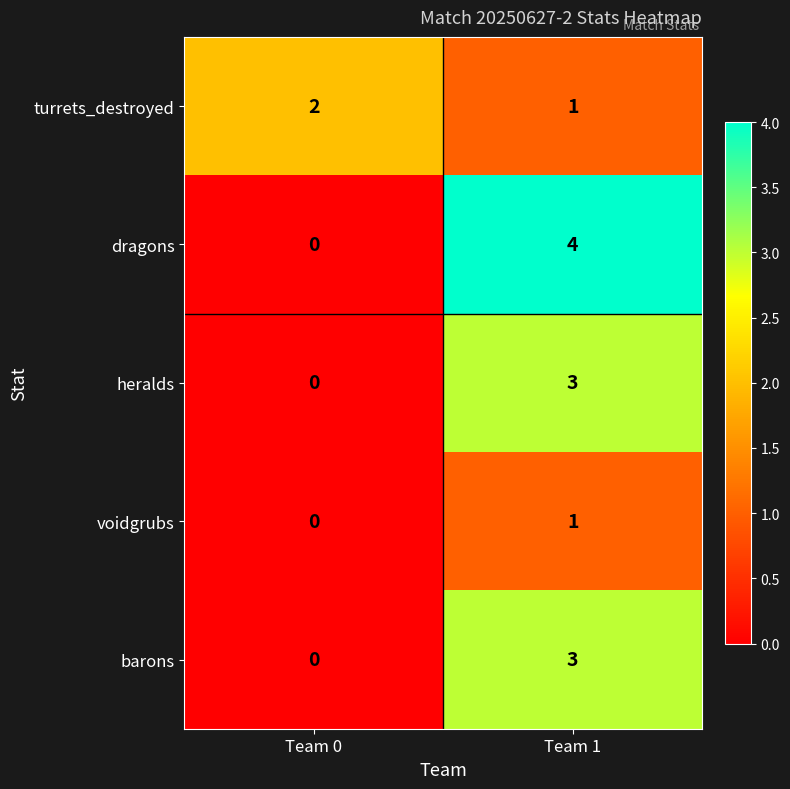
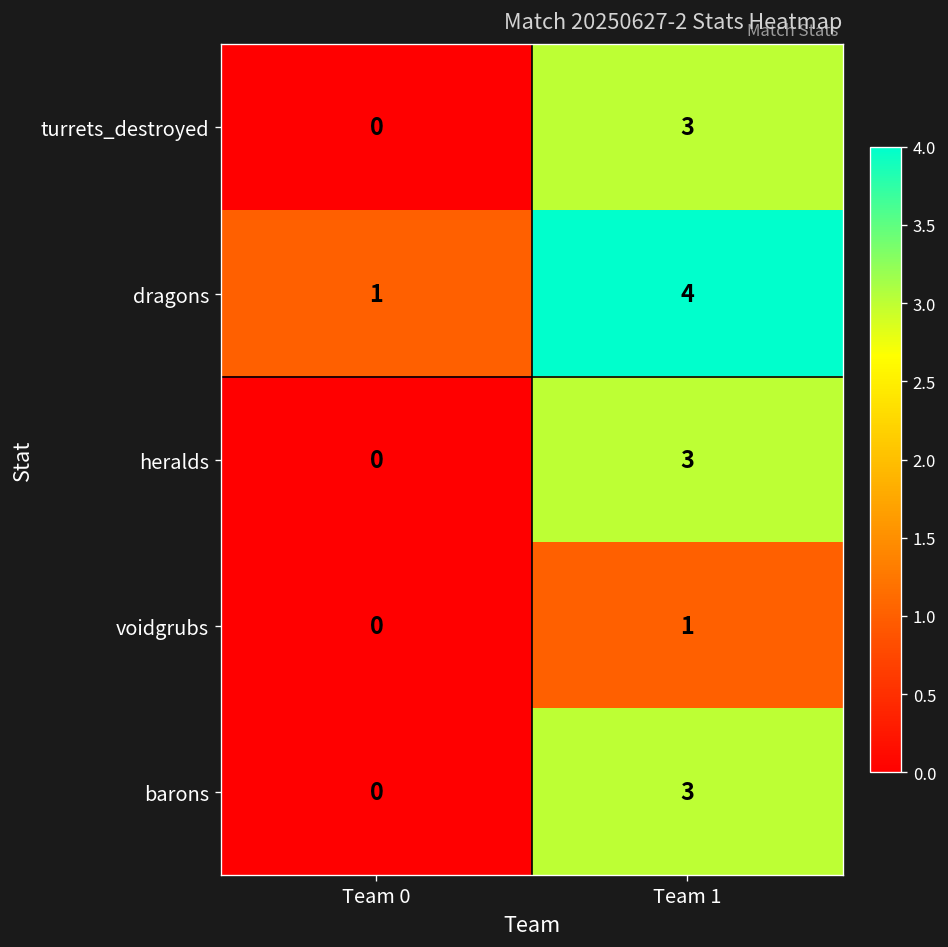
turrets_destroyed, Team 0: 2 -> 0
turrets_destroyed, Team 1: 1 -> 3
dragons, Team 0: 0 -> 1
